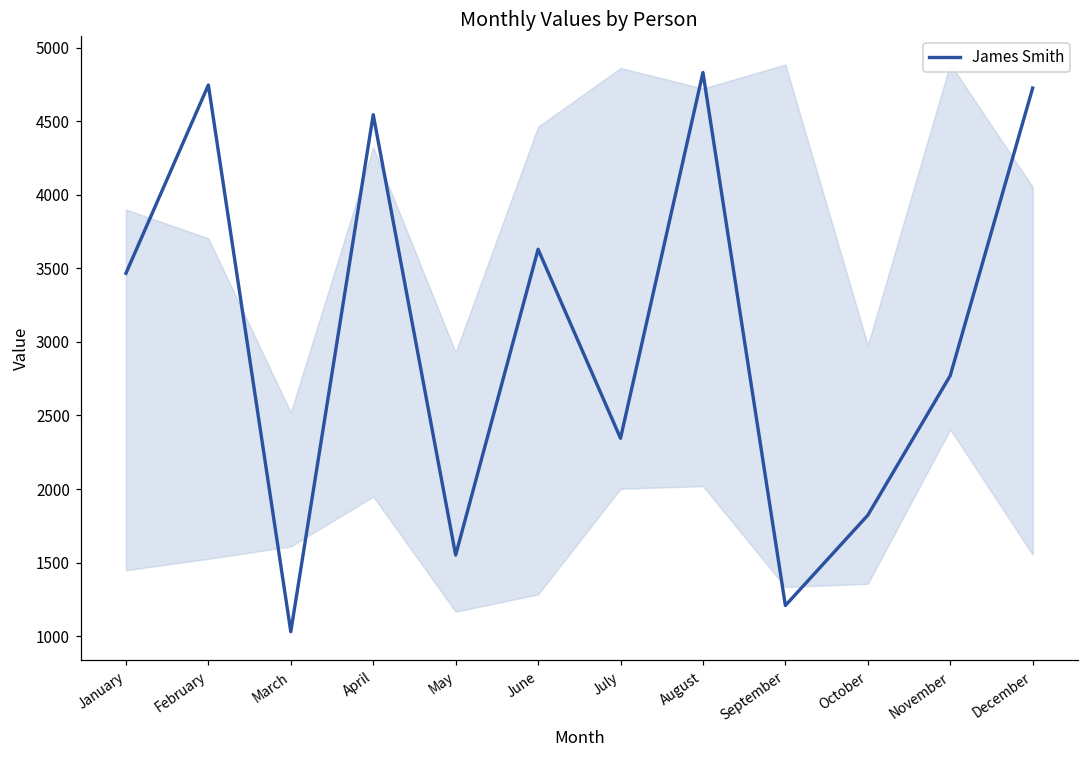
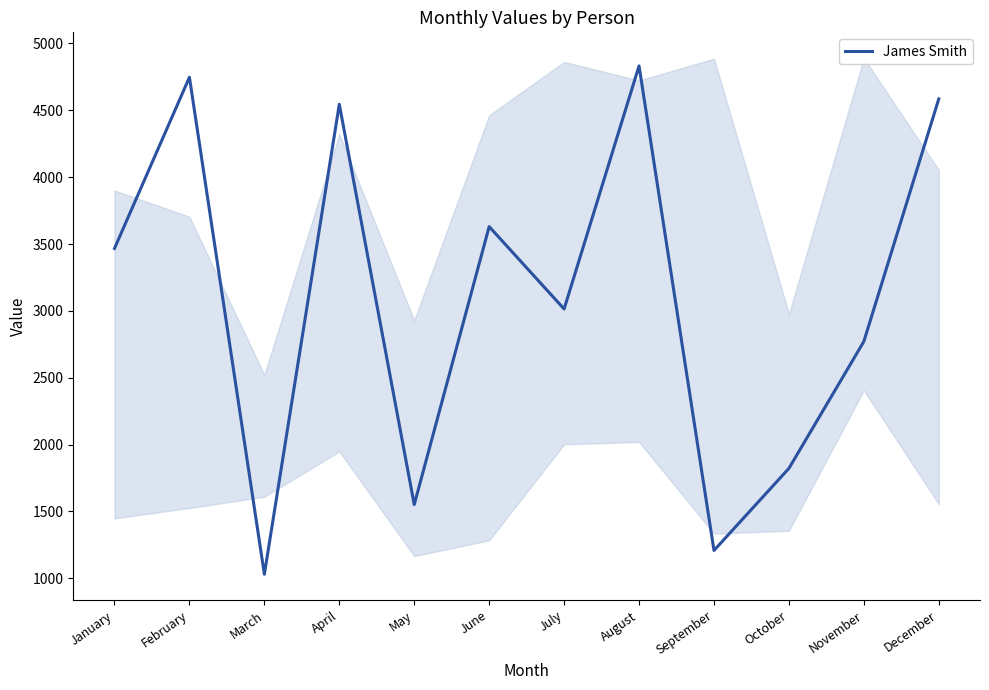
James Smith, July: 2350 -> 3010
James Smith, December: 4730 -> 4590
